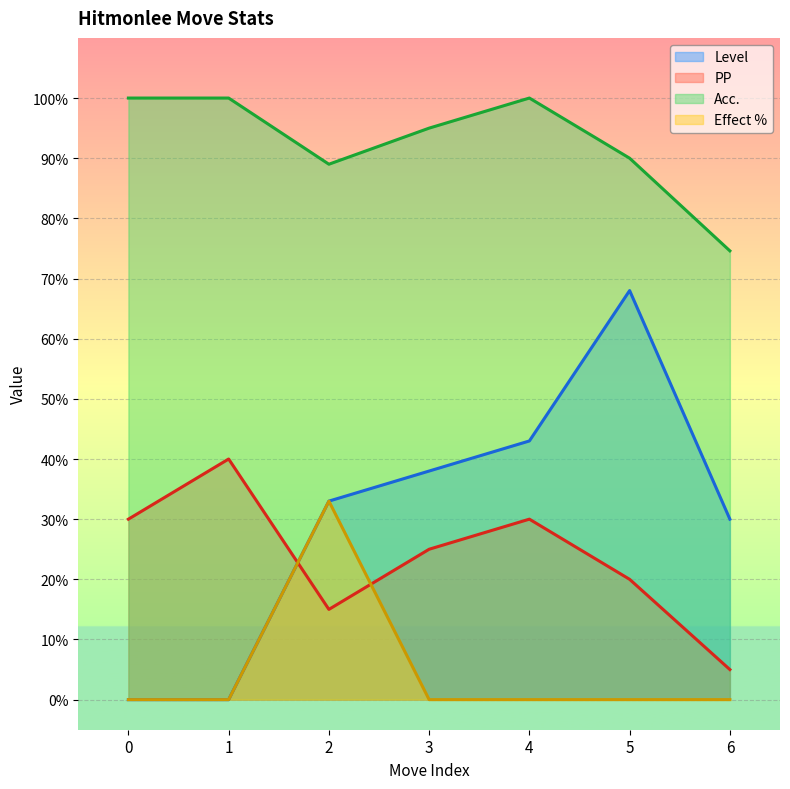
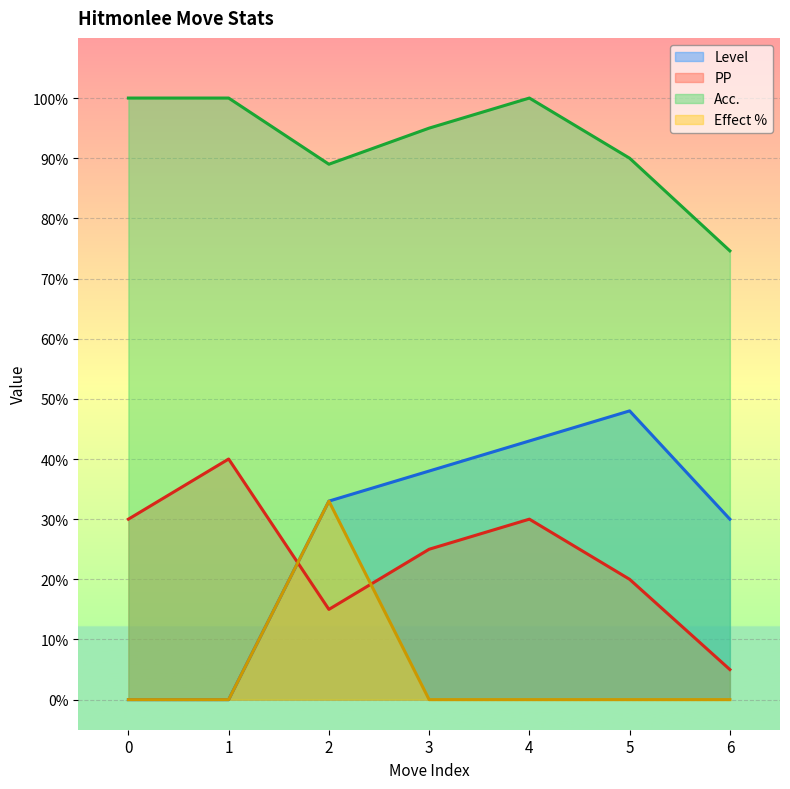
Level, 5: 68% -> 48%
